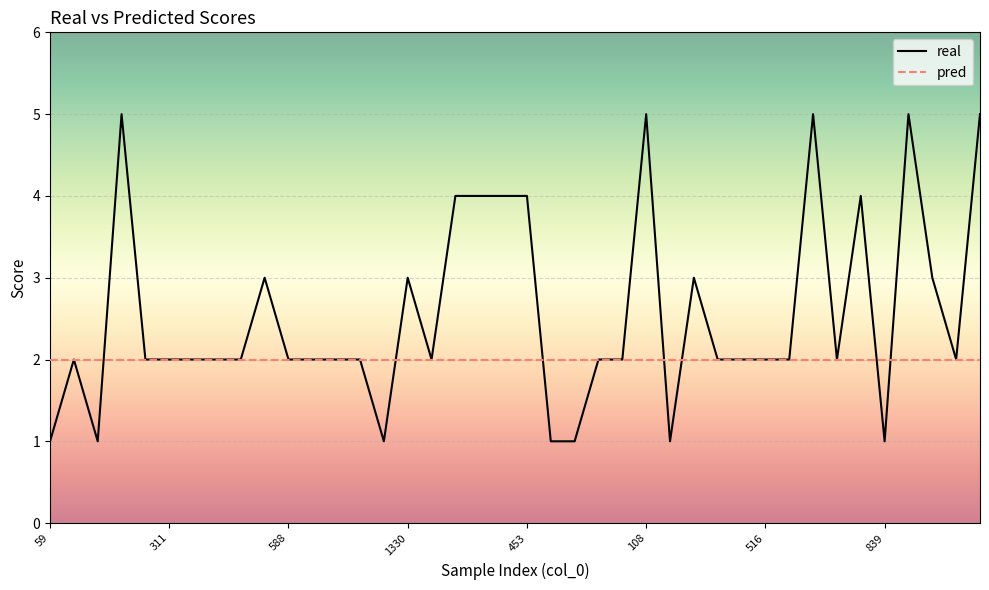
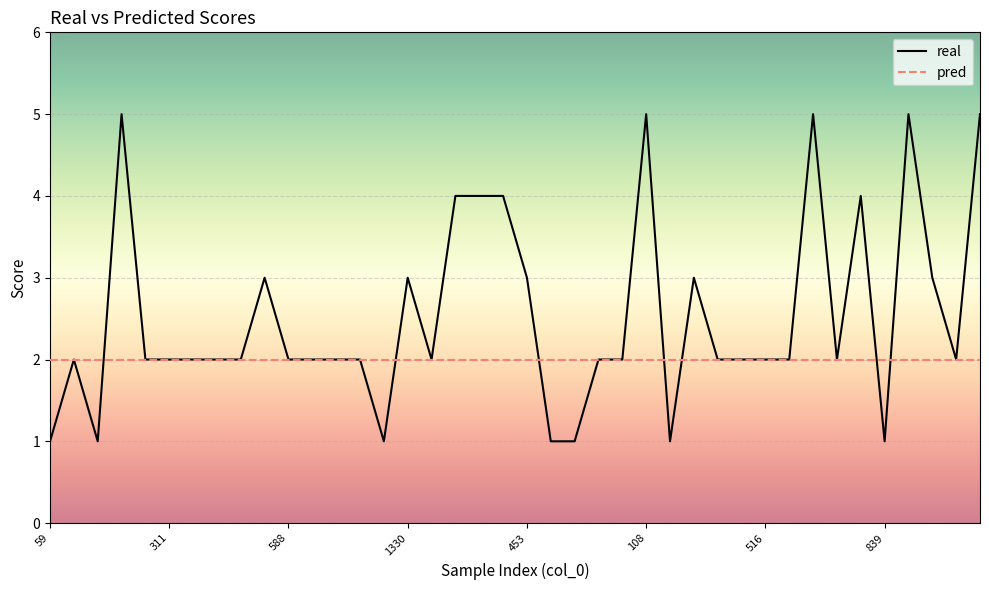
real, 453: 4 -> 3
